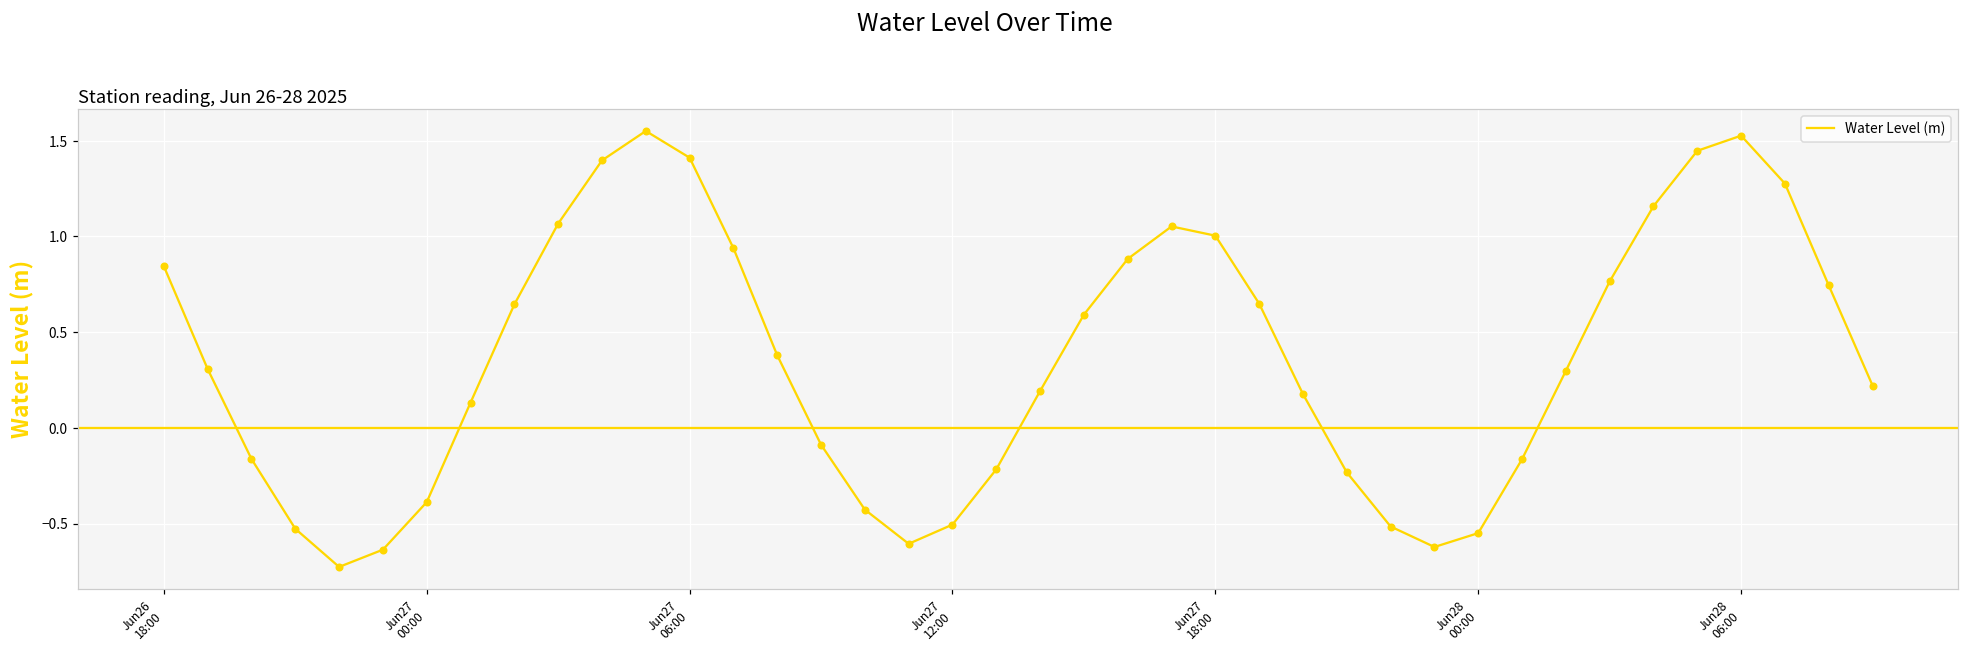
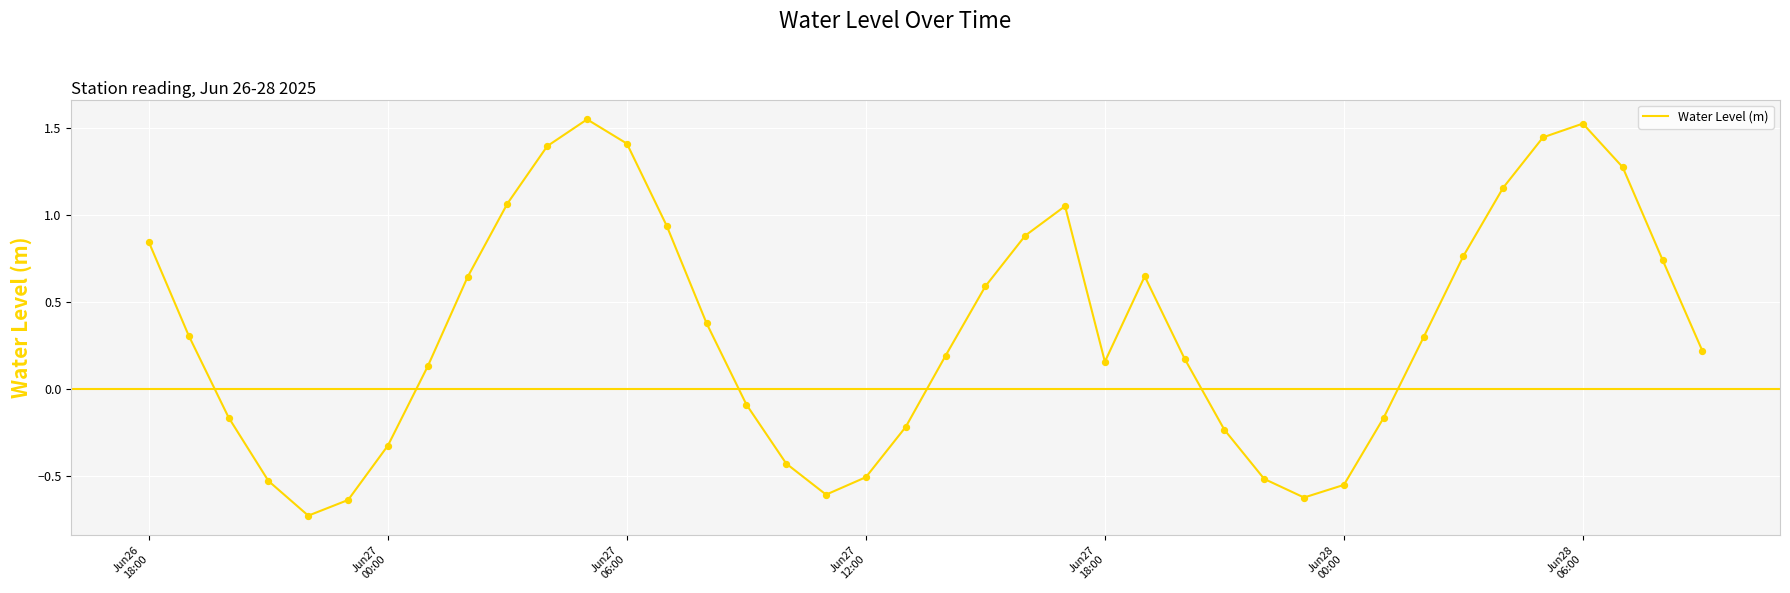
Jun27 00:00: -0.39 -> -0.32
Jun27 18:00: 1.00 -> 0.16
